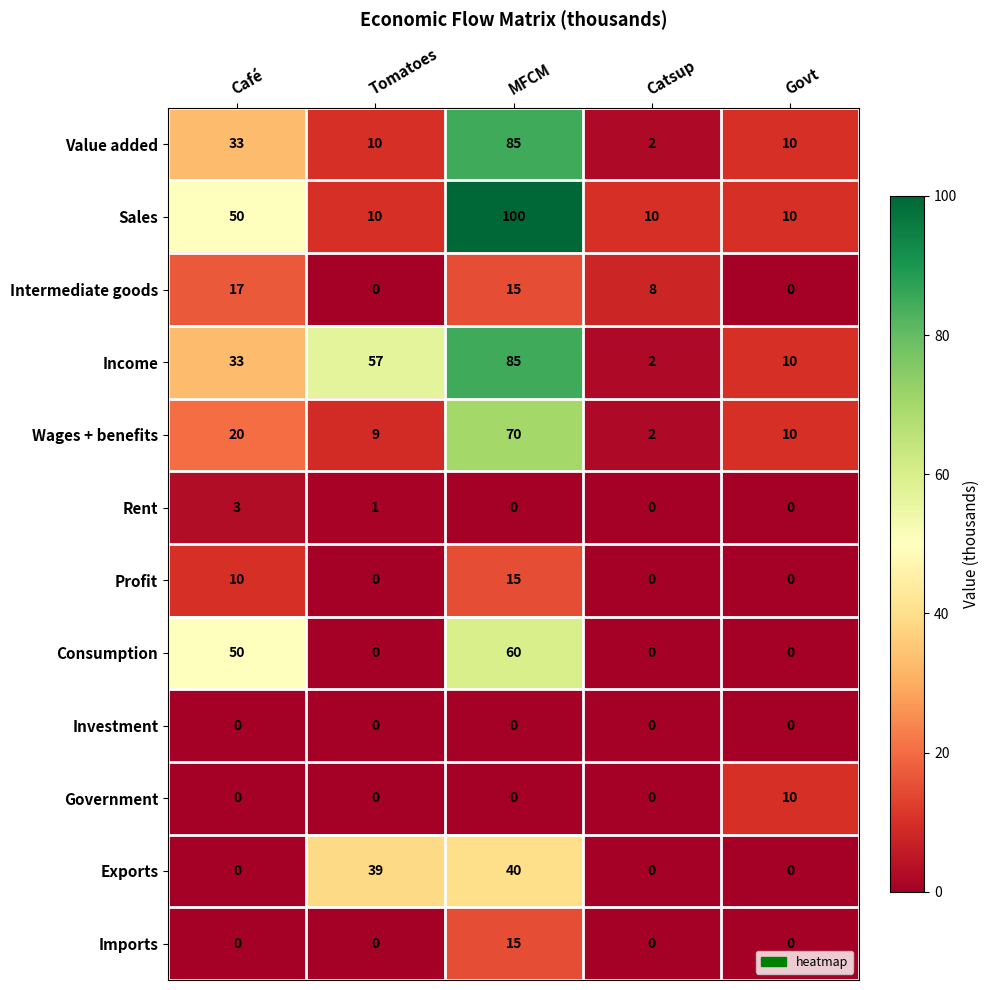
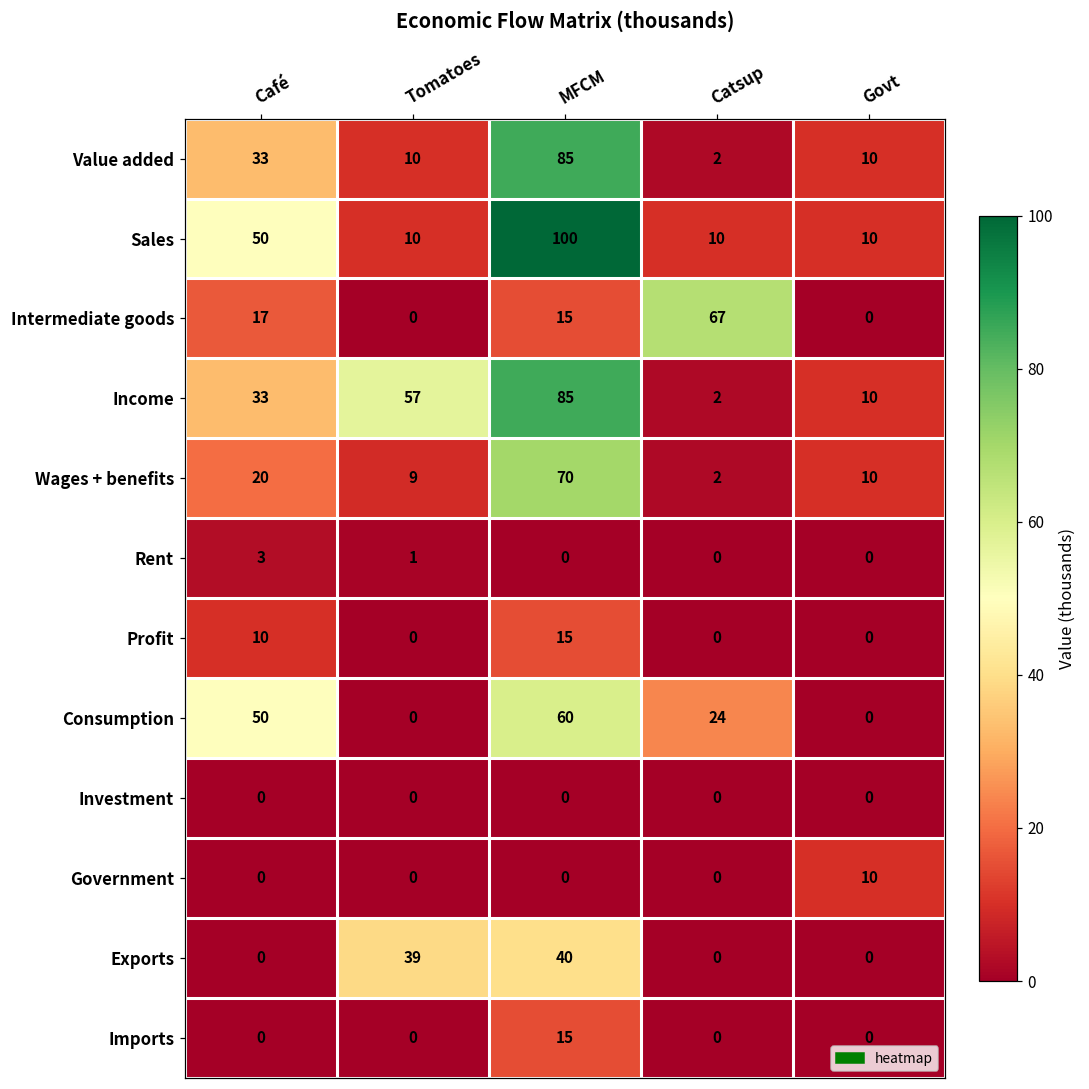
Intermediate goods, Catsup: 8 -> 67
Consumption, Catsup: 0 -> 24
